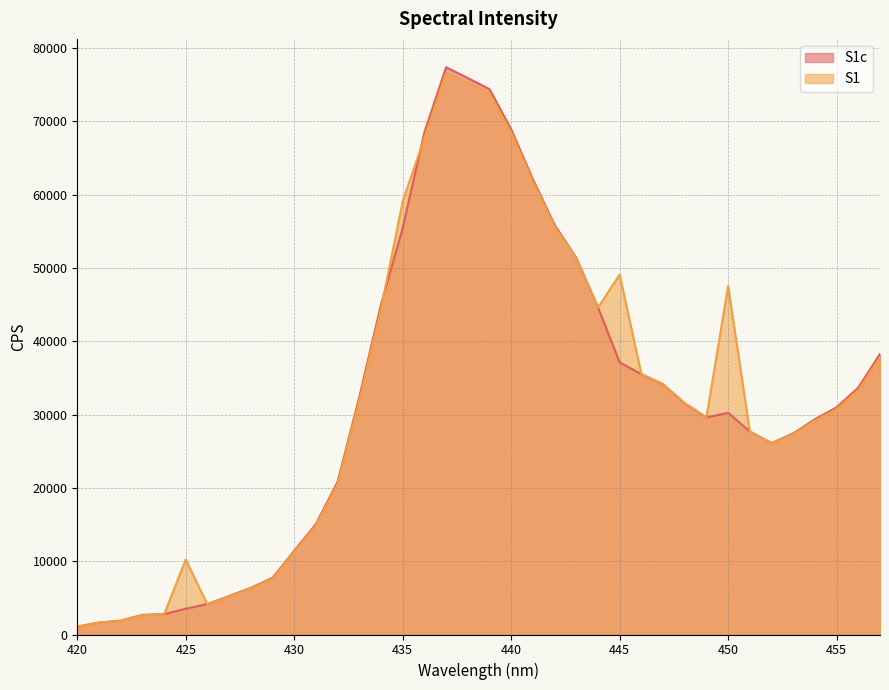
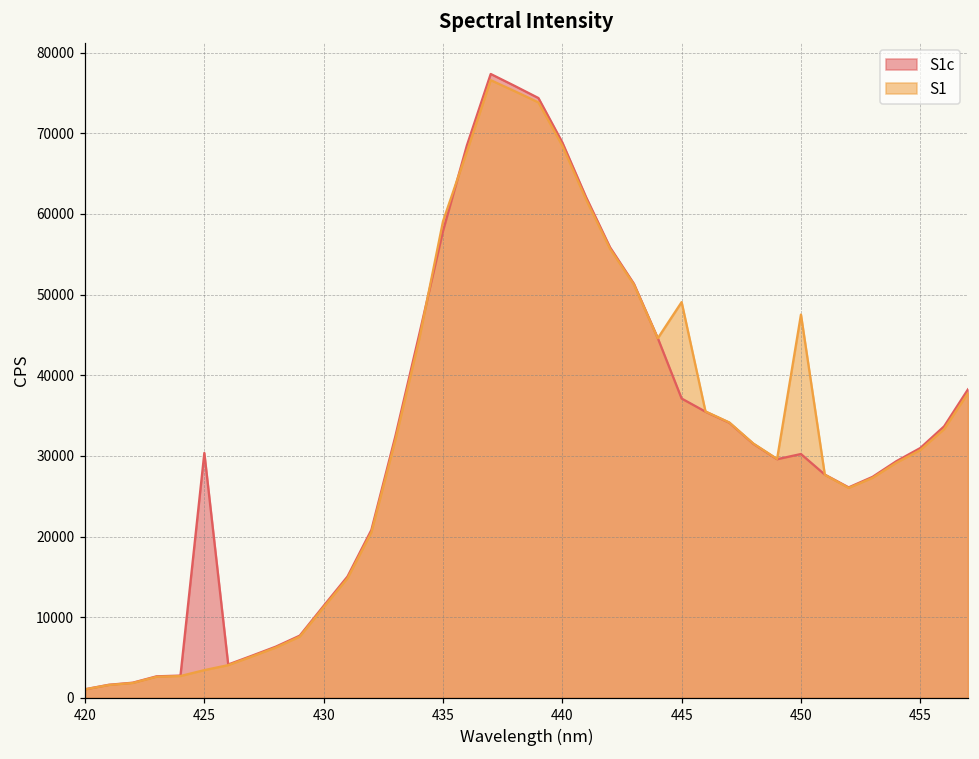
S1c, 425: 4000 -> 30000
S1, 425: 10000 -> 3000
S1c, 435: 55000 -> 58000
